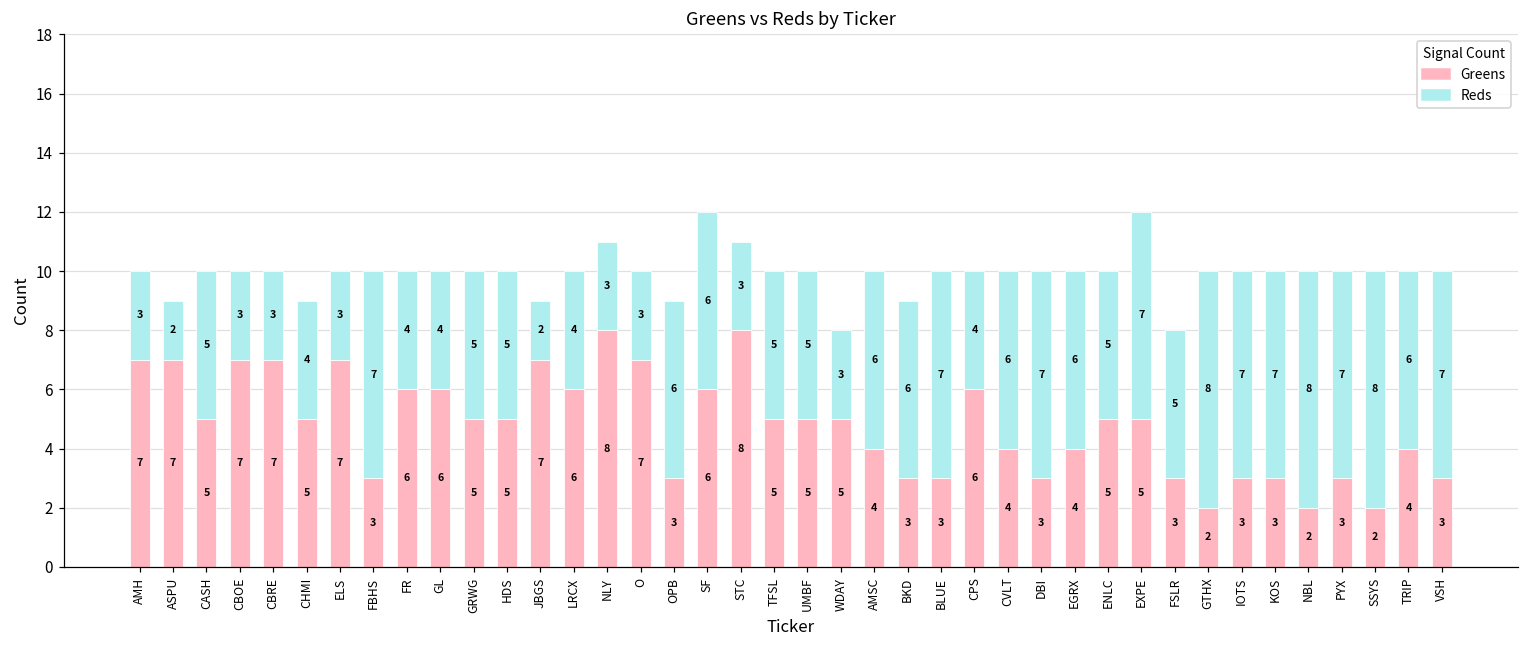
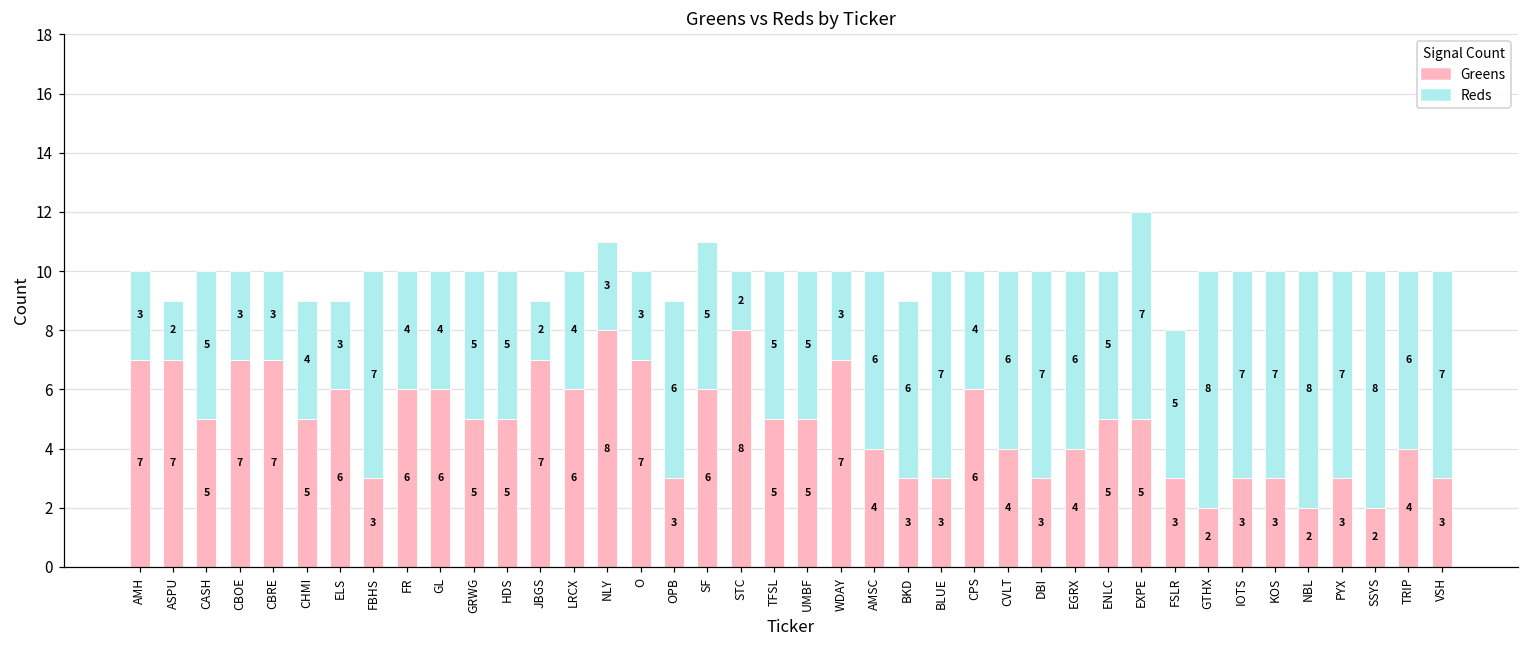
Greens, ELS: 7 -> 6
Reds, SF: 6 -> 5
Reds, STC: 3 -> 2
Greens, WDAY: 5 -> 7
